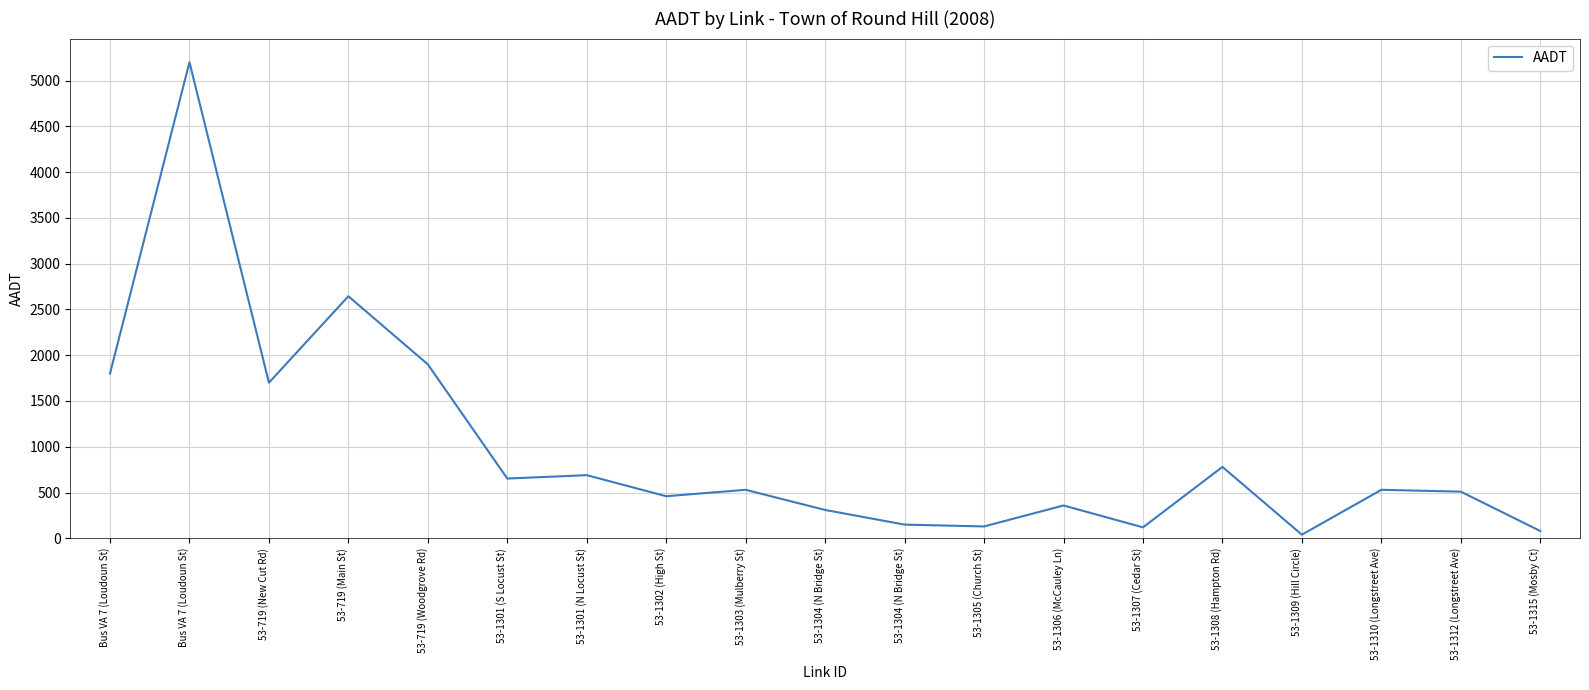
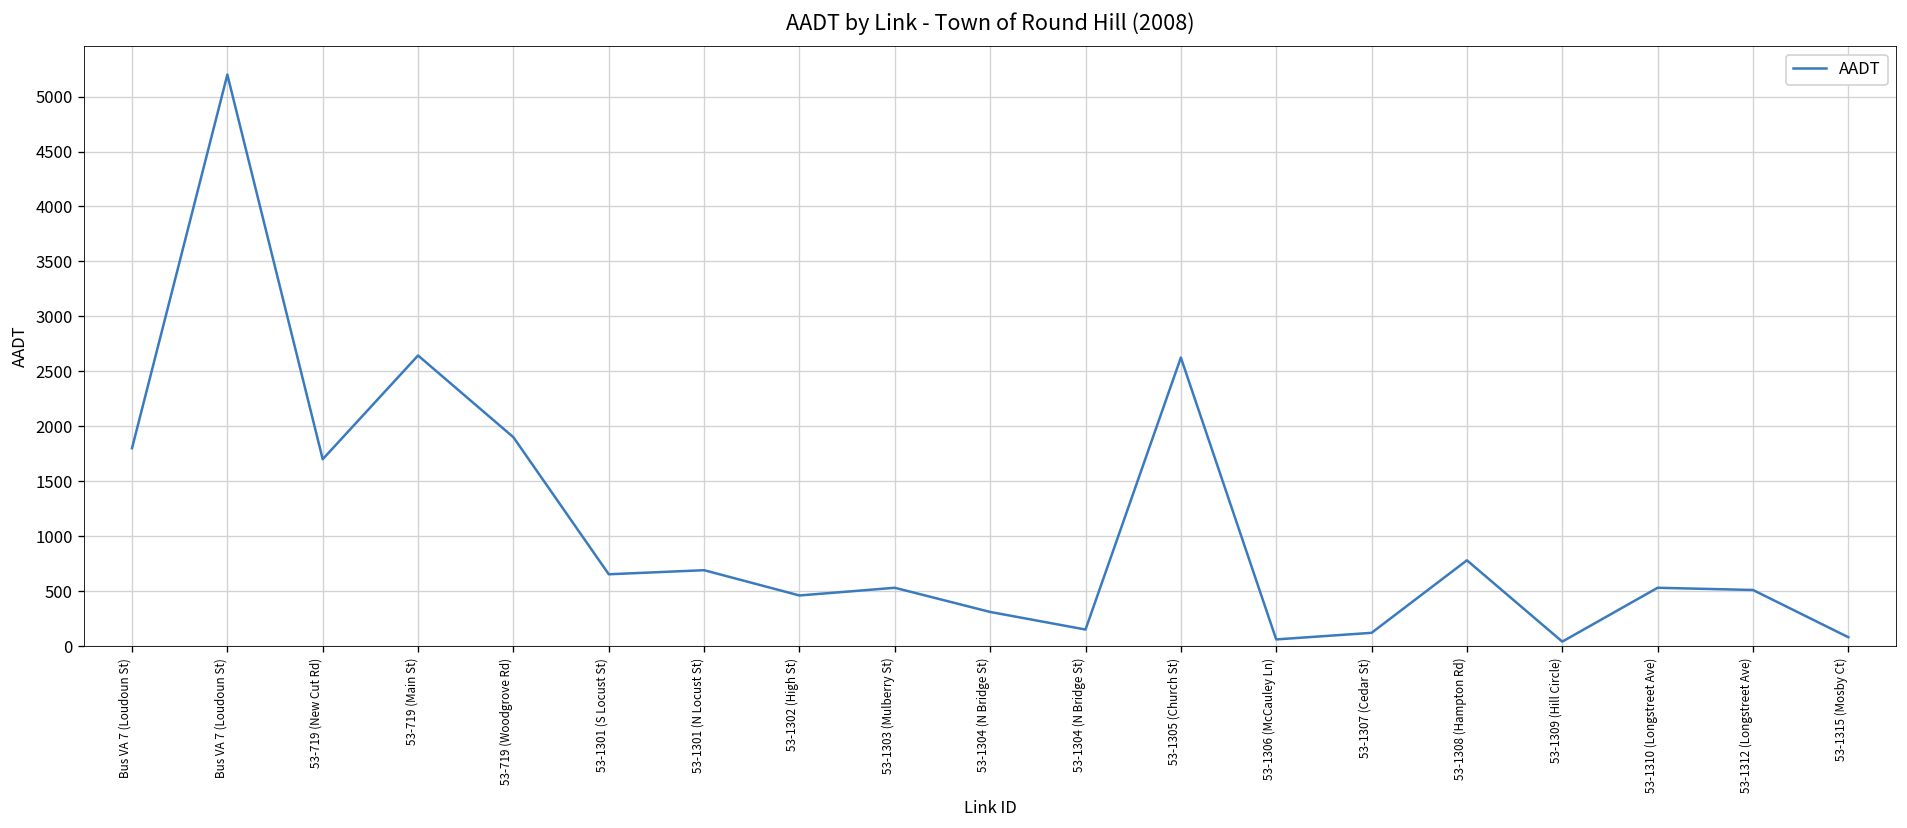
53-1305 (Church St): 100 -> 2600
53-1306 (McCauley Ln): 400 -> 100
